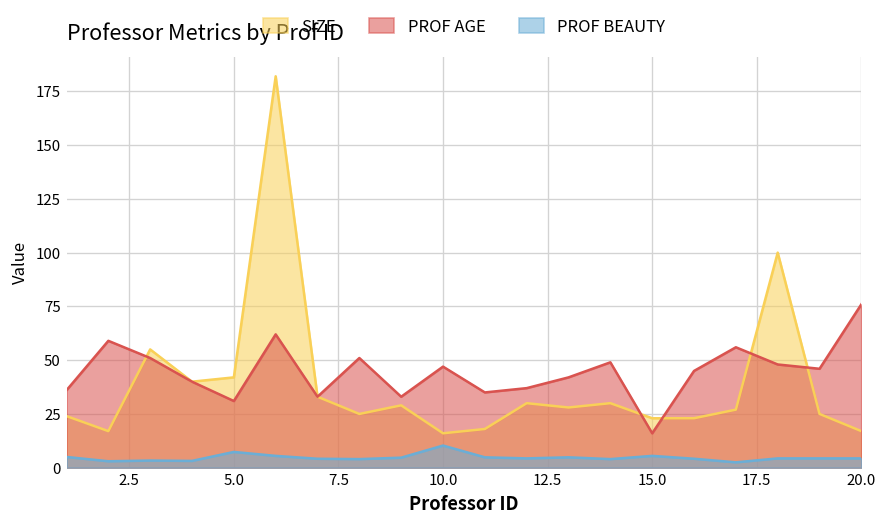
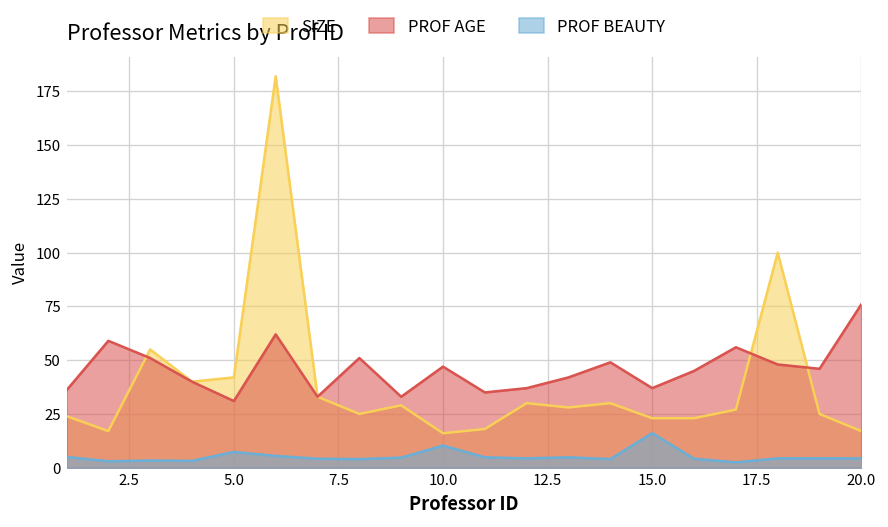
PROF AGE, 15.0: 16 -> 37
PROF BEAUTY, 15.0: 6 -> 16
